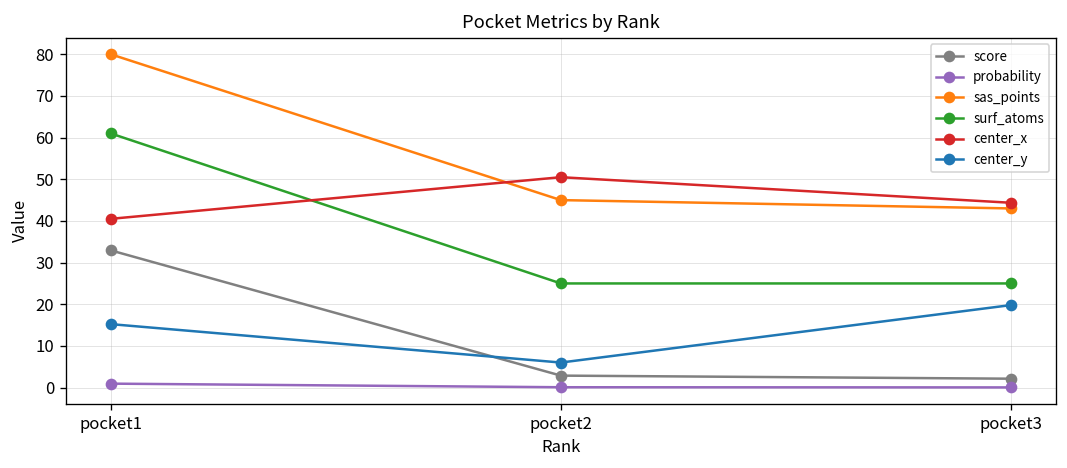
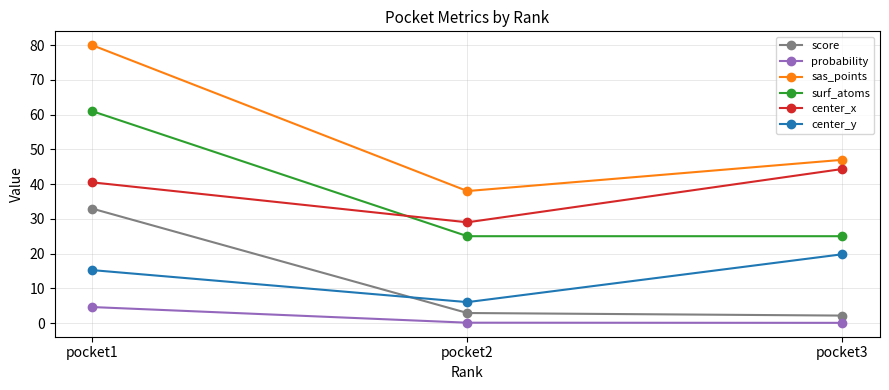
probability, pocket1: 1 -> 5
sas_points, pocket2: 45 -> 38
center_x, pocket2: 50 -> 29
sas_points, pocket3: 43 -> 47
